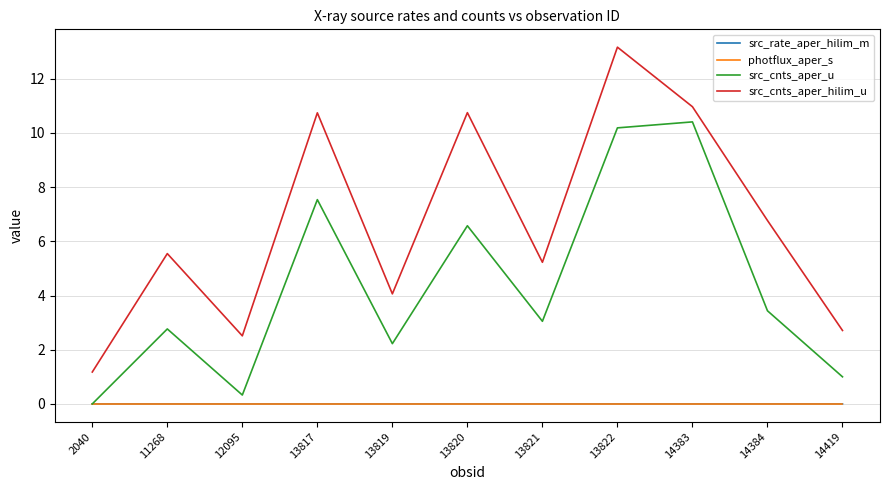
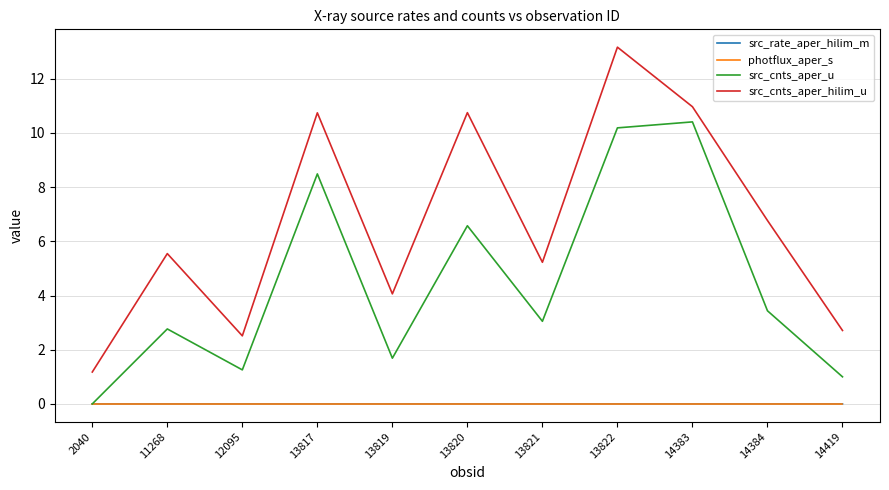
src_cnts_aper_u, 12095: 0.3 -> 1.3
src_cnts_aper_u, 13817: 7.5 -> 8.5
src_cnts_aper_u, 13819: 2.2 -> 1.7
